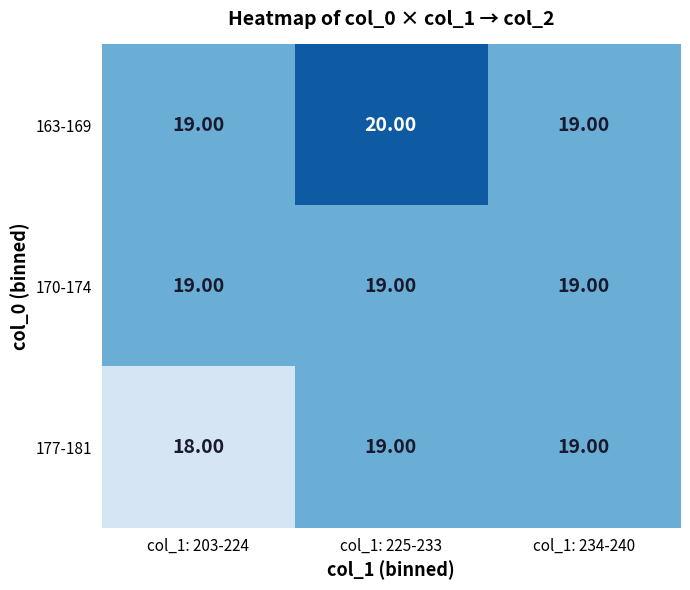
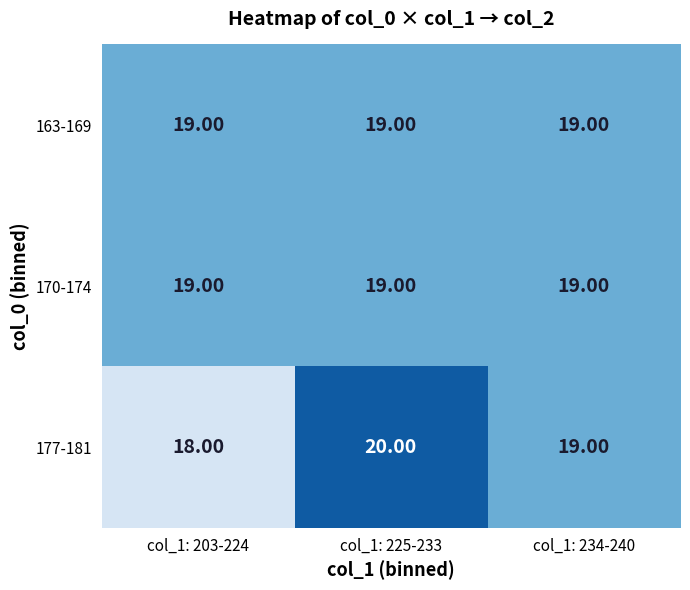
163-169, col_1: 225-233: 20.00 -> 19.00
177-181, col_1: 225-233: 19.00 -> 20.00
